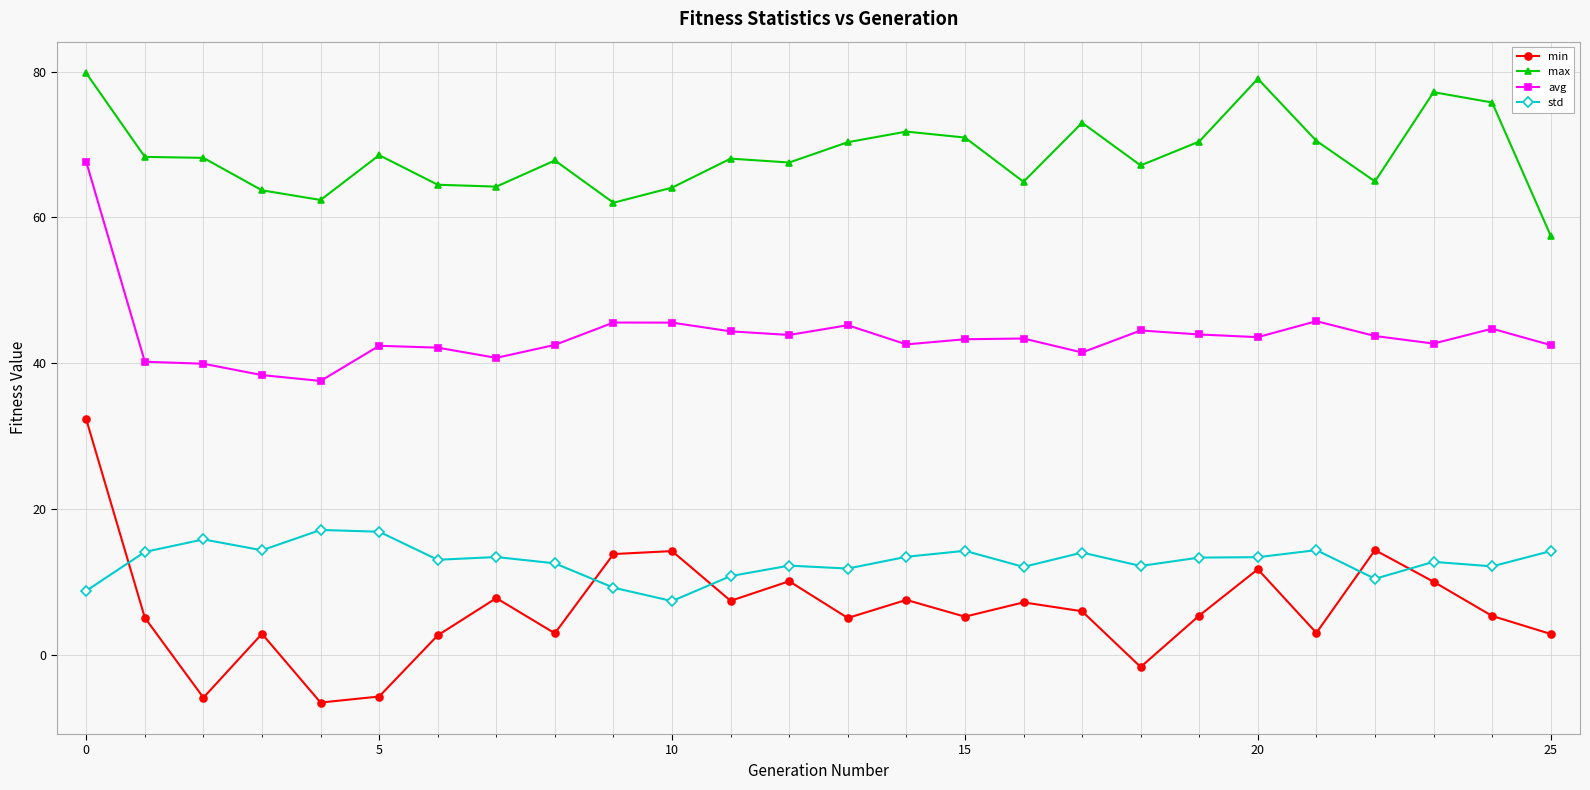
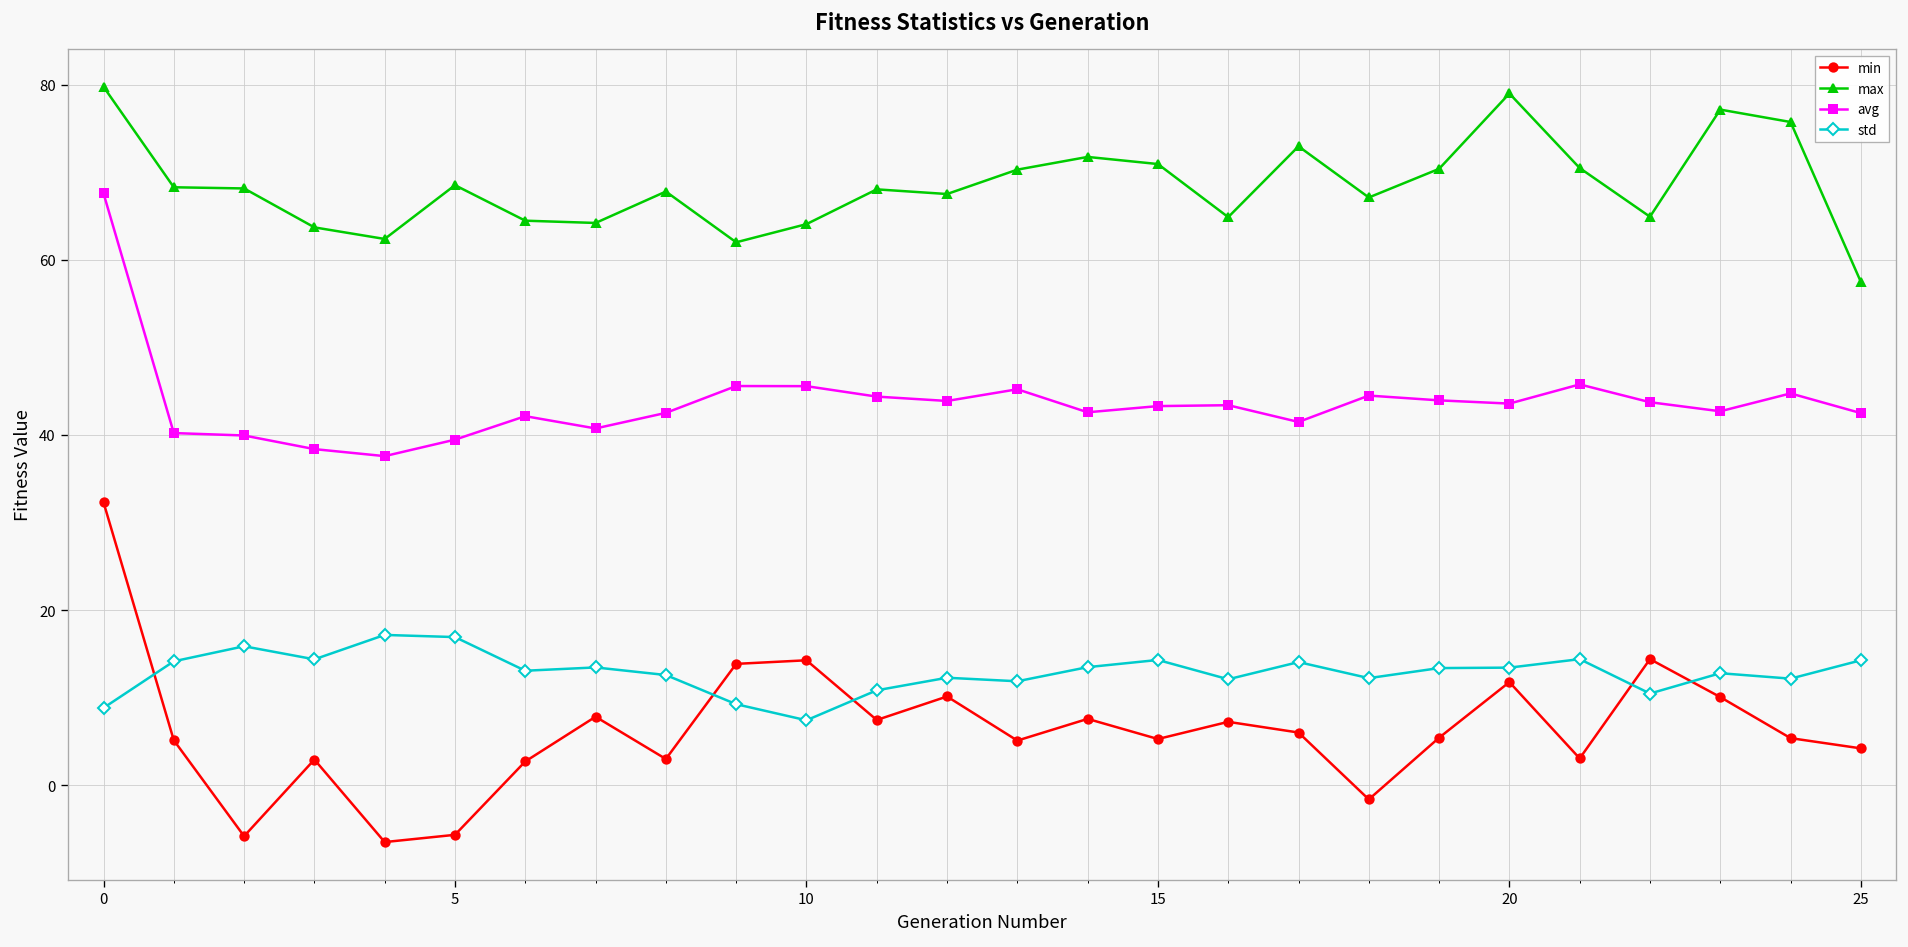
avg, 5: 42 -> 39
min, 25: 3 -> 4
